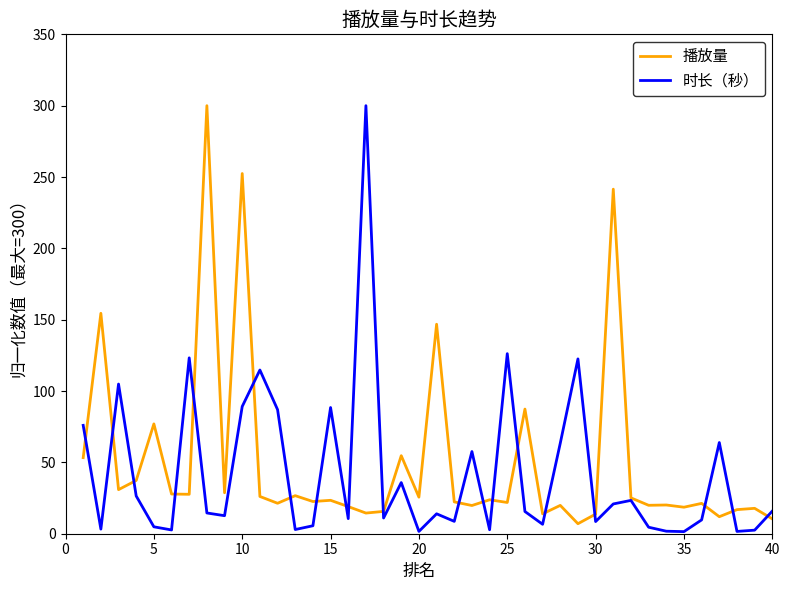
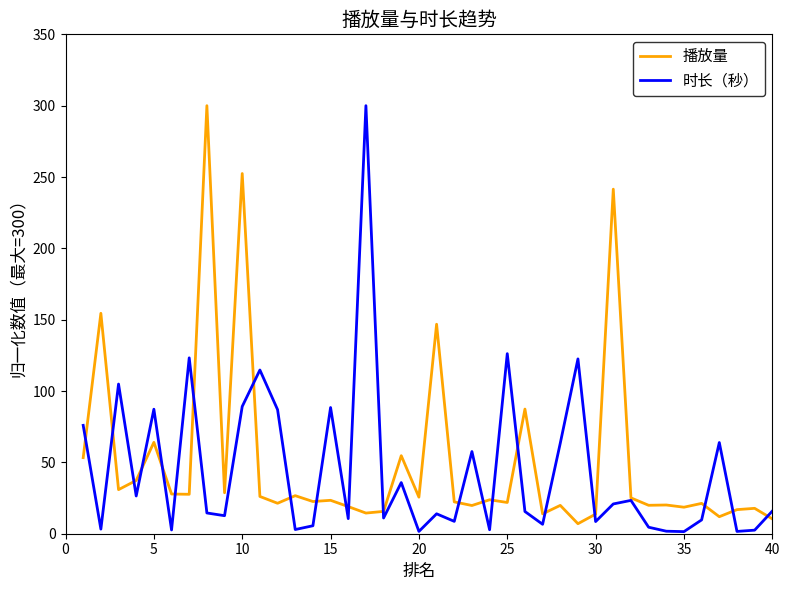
播放量, 5: 77 -> 64
时长（秒）, 5: 5 -> 87
